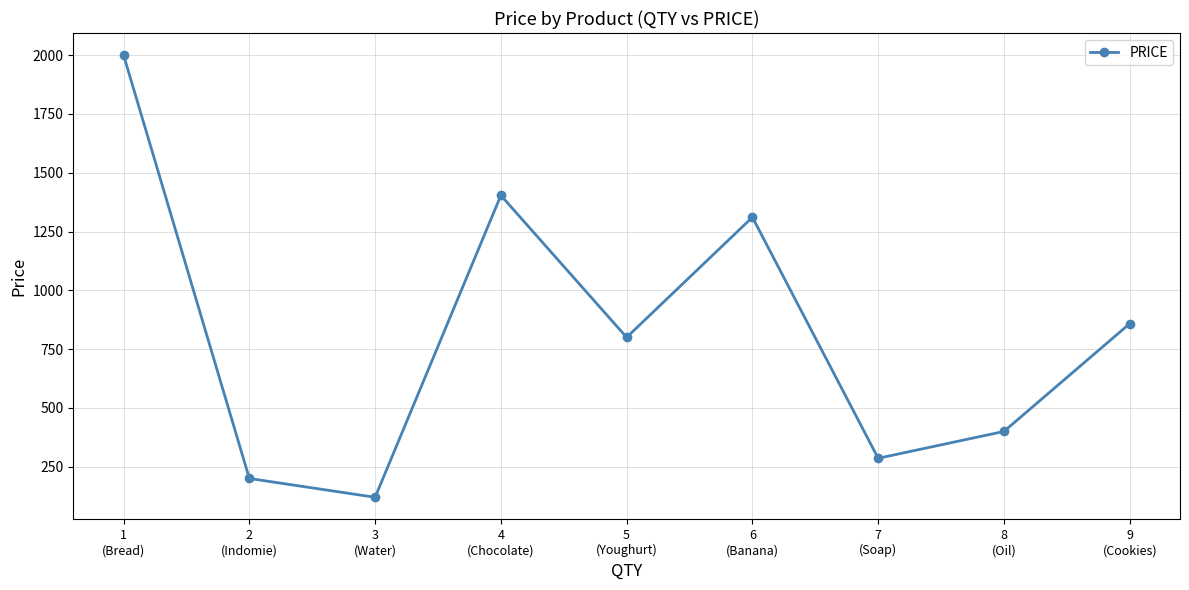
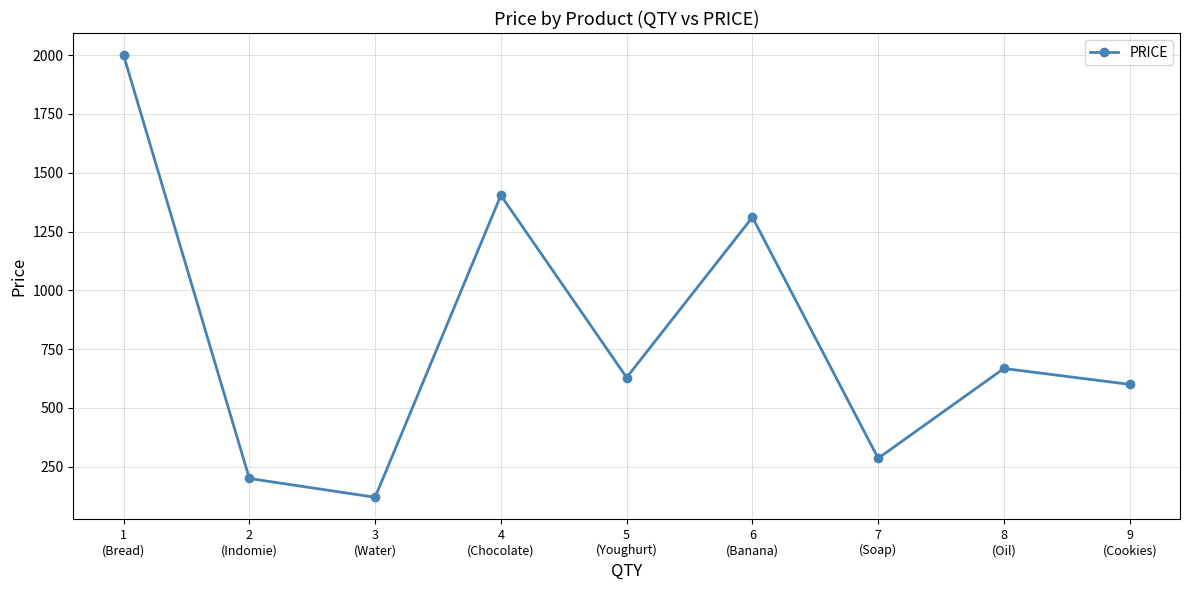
5 (Youghurt): 800 -> 630
8 (Oil): 400 -> 670
9 (Cookies): 860 -> 600
